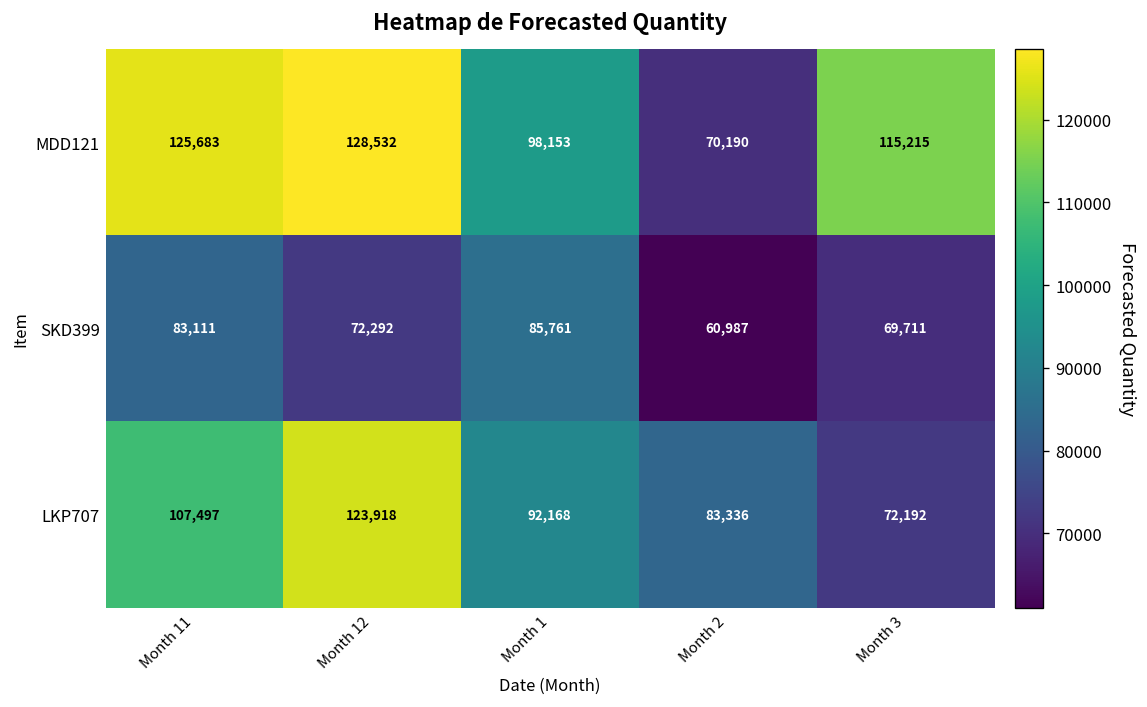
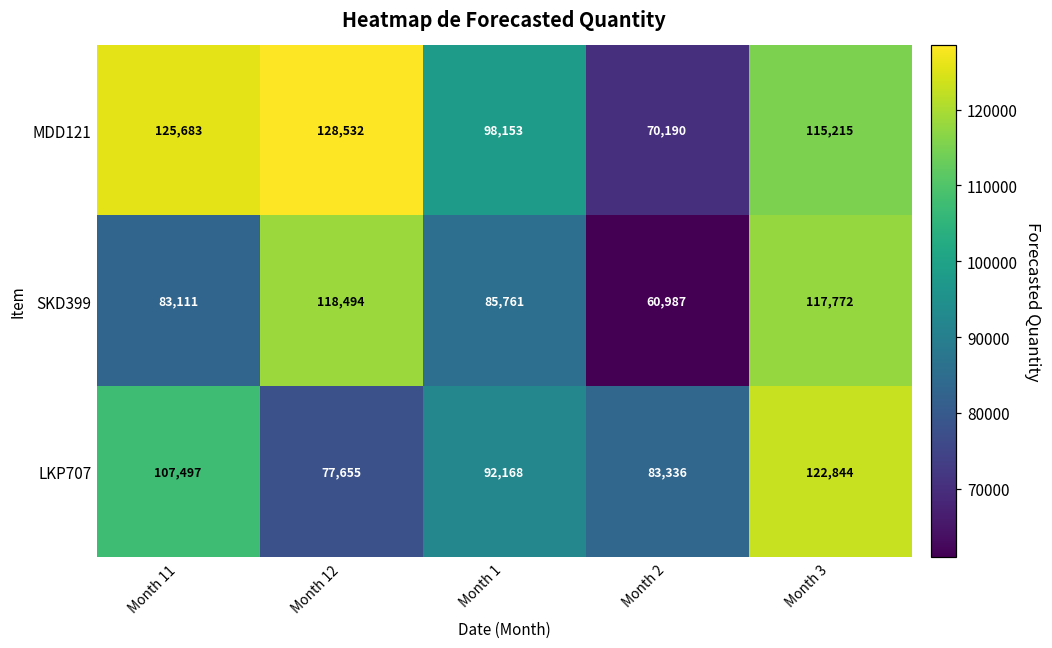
SKD399, Month 12: 72,292 -> 118,494
SKD399, Month 3: 69,711 -> 117,772
LKP707, Month 12: 123,918 -> 77,655
LKP707, Month 3: 72,192 -> 122,844
